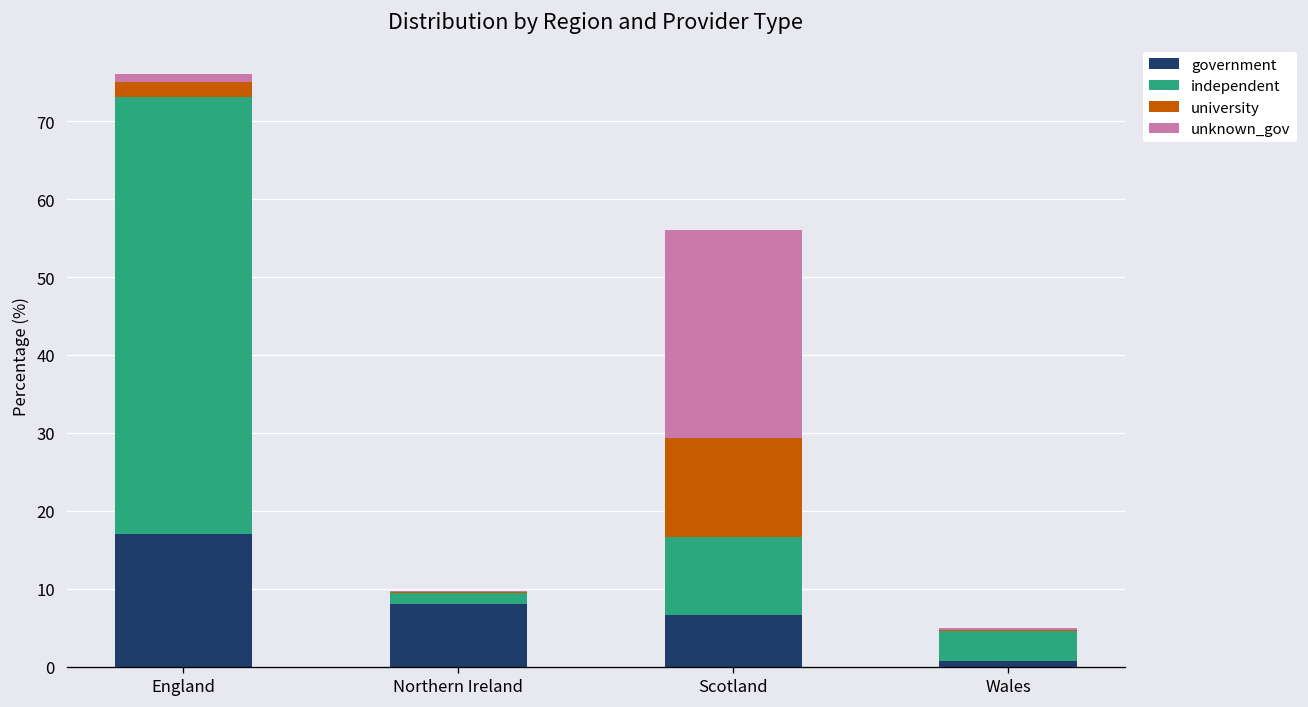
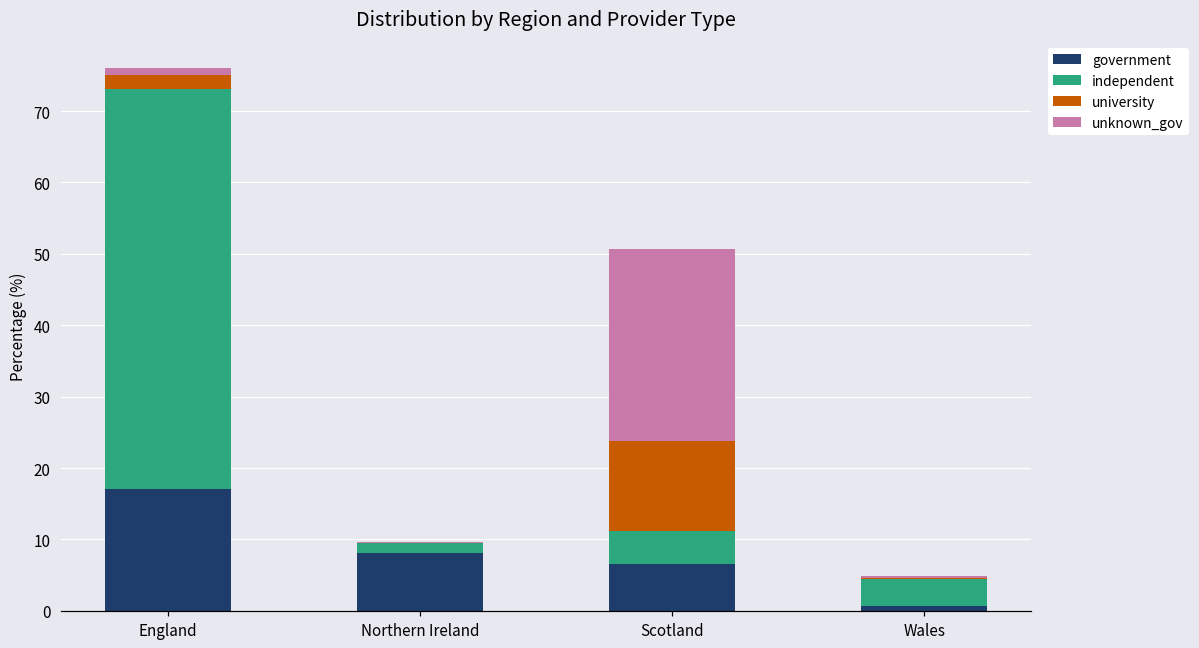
independent, Scotland: 10 -> 5
